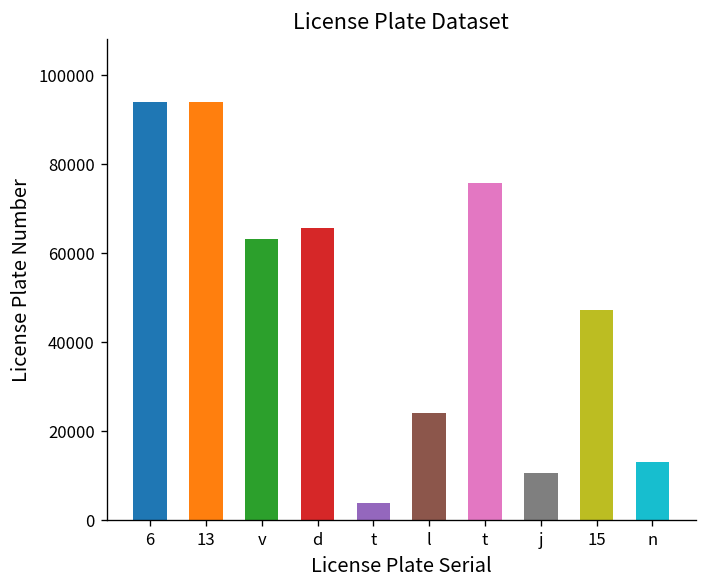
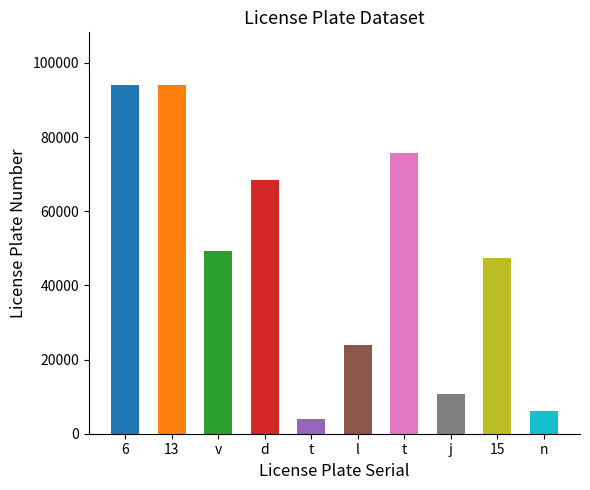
v: 63000 -> 49000
d: 66000 -> 68000
n: 13000 -> 6000
